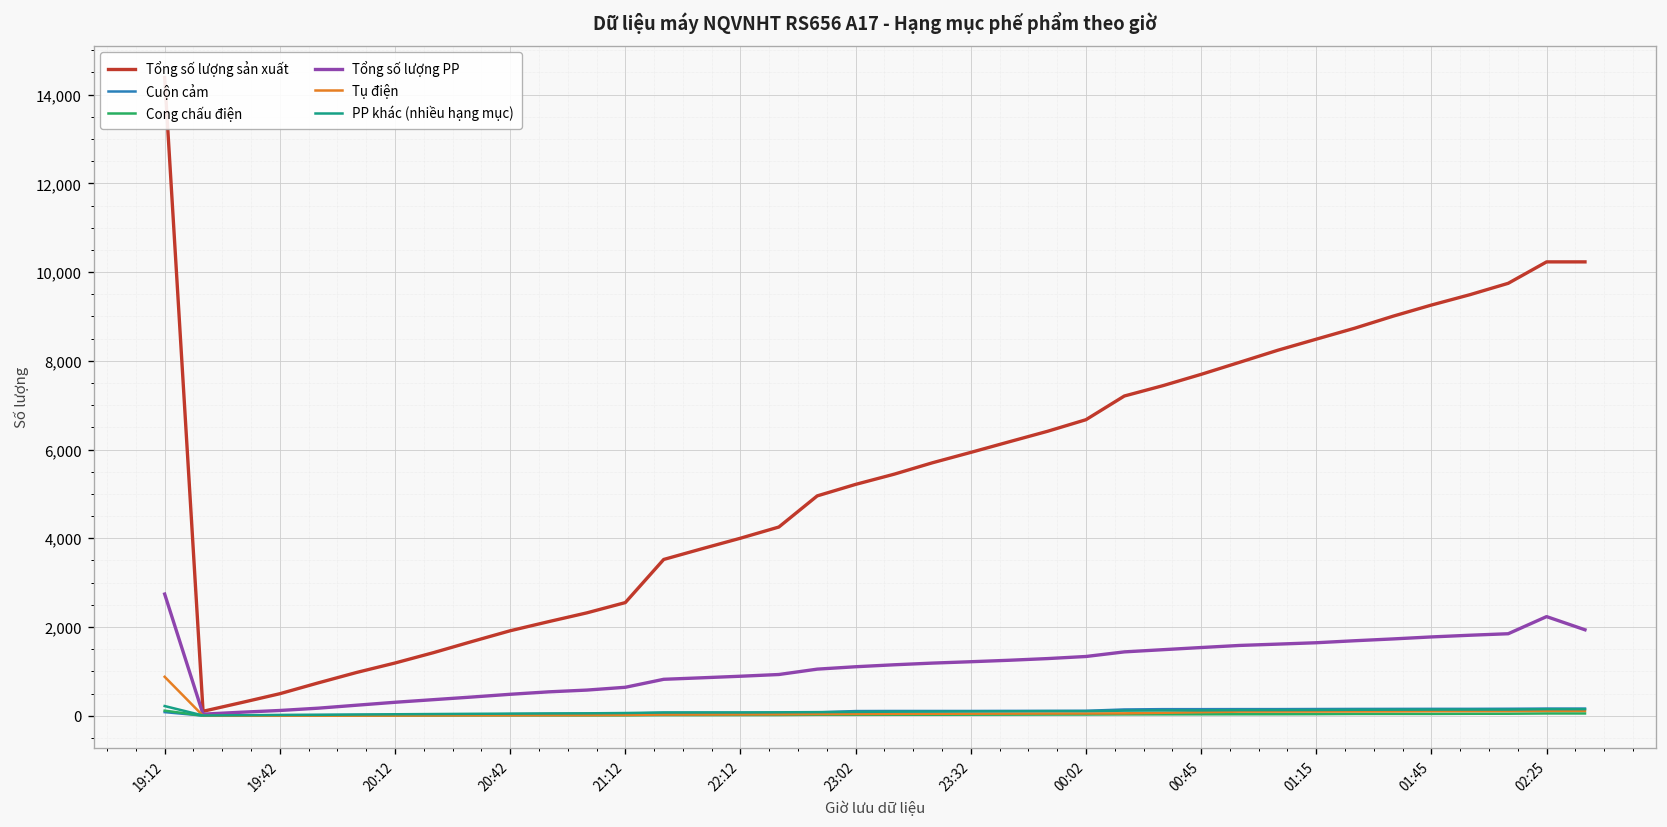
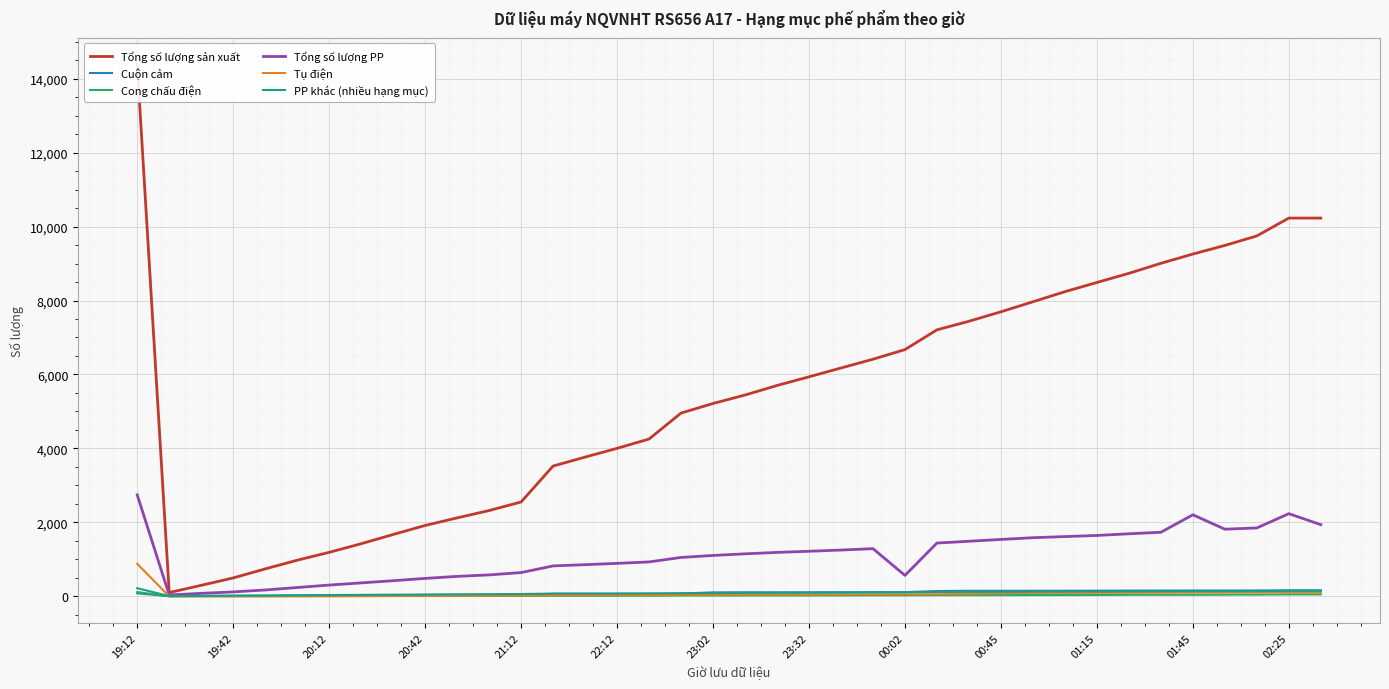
Tổng số lượng PP, 00:02: 1,300 -> 600
Tổng số lượng PP, 01:45: 1,800 -> 2,200
